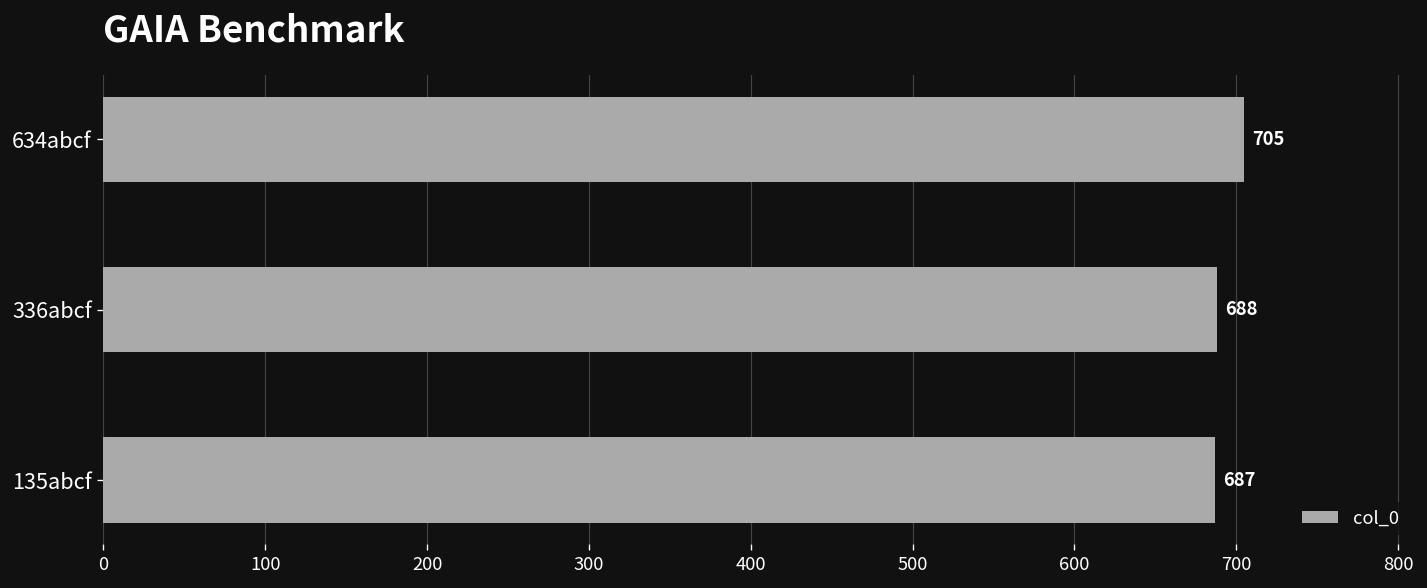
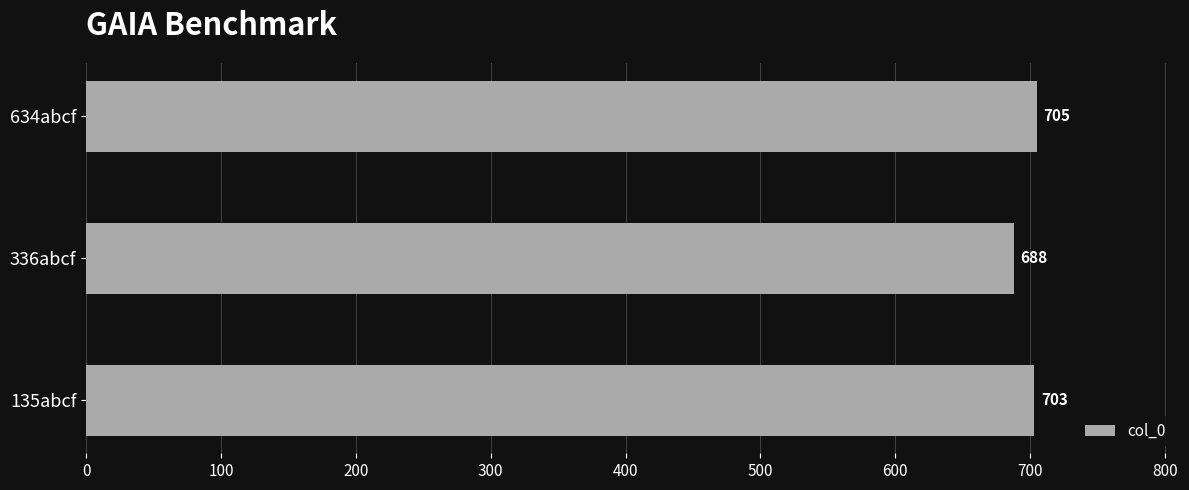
135abcf: 687 -> 703
